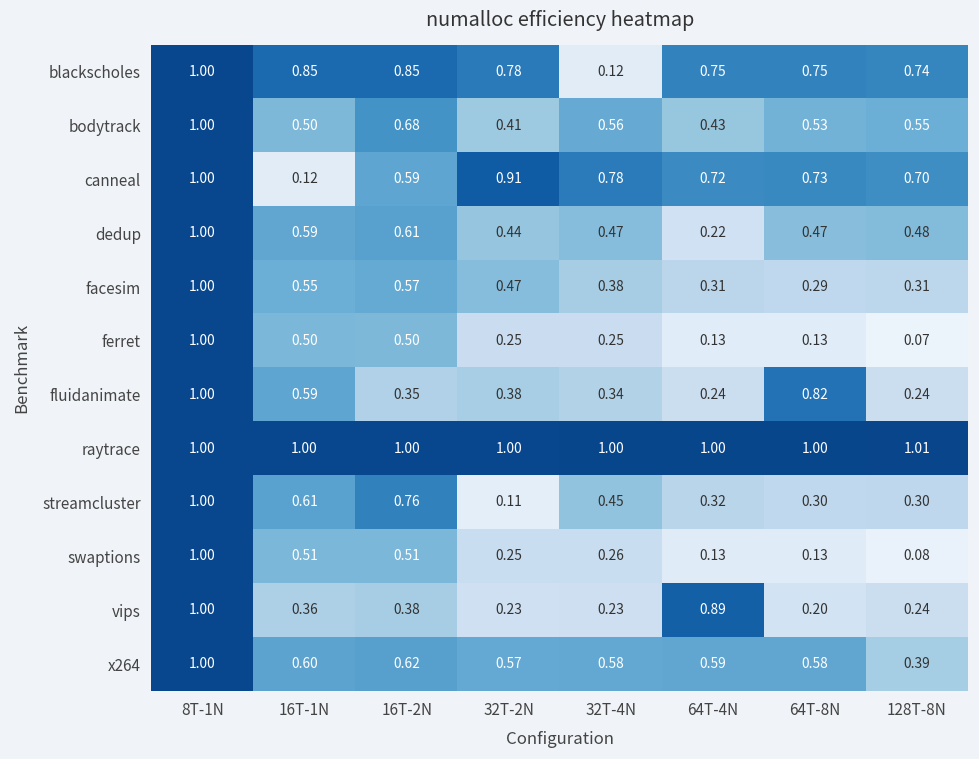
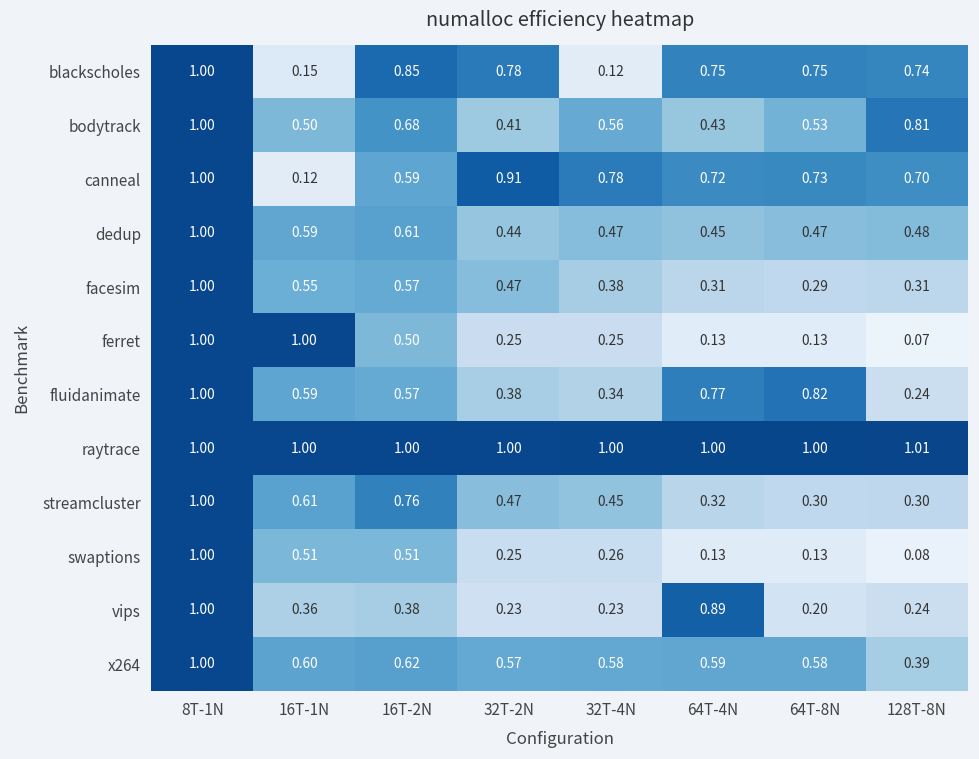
blackscholes, 16T-1N: 0.85 -> 0.15
bodytrack, 128T-8N: 0.55 -> 0.81
dedup, 64T-4N: 0.22 -> 0.45
ferret, 16T-1N: 0.50 -> 1.00
fluidanimate, 16T-2N: 0.35 -> 0.57
fluidanimate, 64T-4N: 0.24 -> 0.77
streamcluster, 32T-2N: 0.11 -> 0.47
